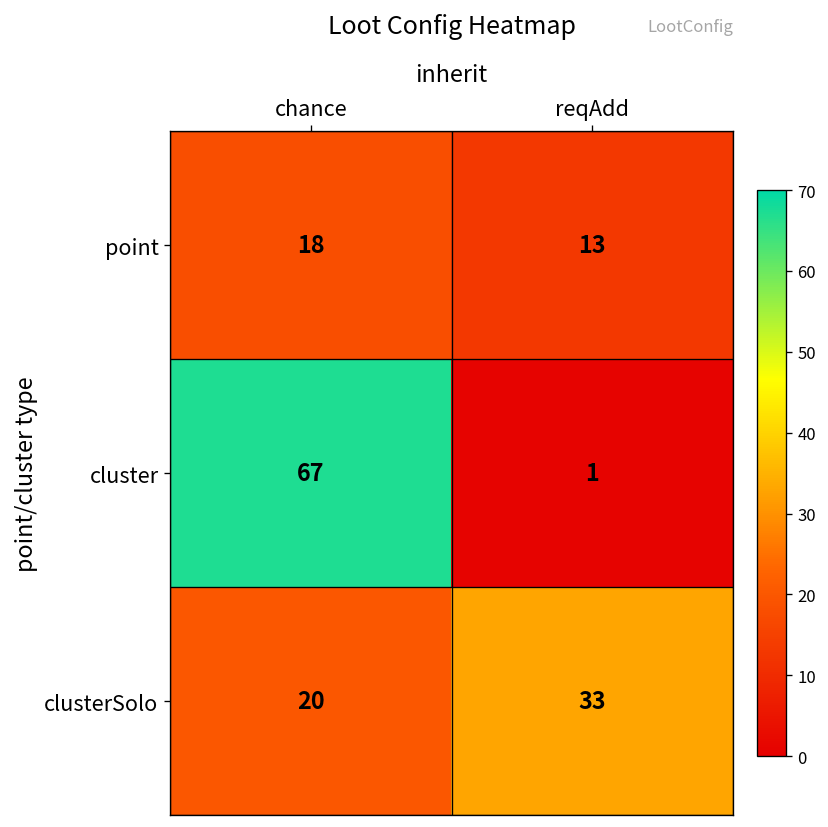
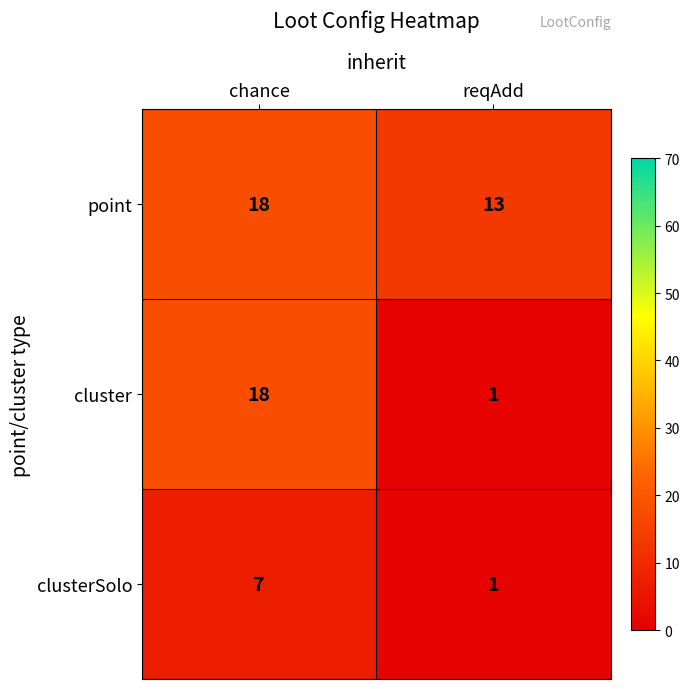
cluster, chance: 67 -> 18
clusterSolo, chance: 20 -> 7
clusterSolo, reqAdd: 33 -> 1
